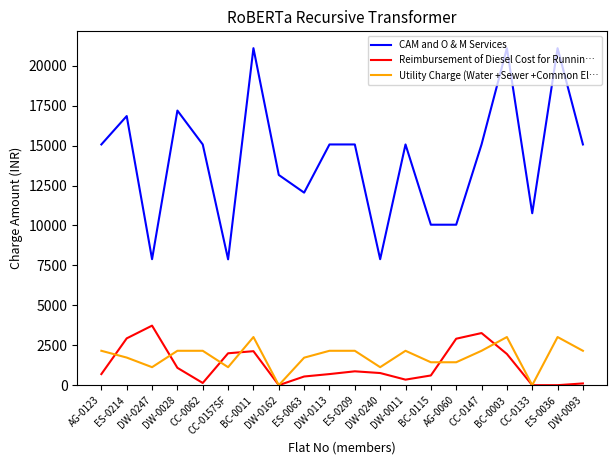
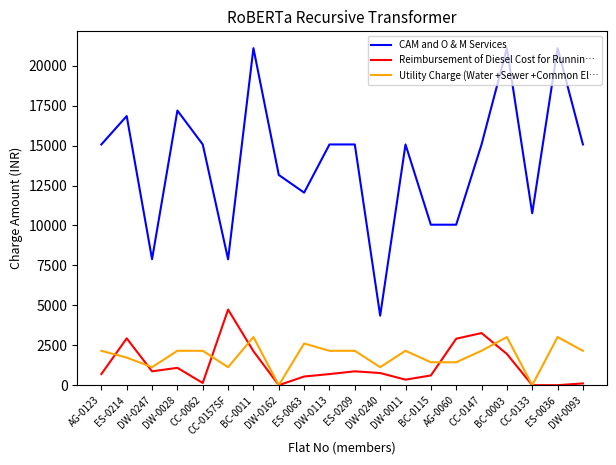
Reimbursement of Diesel Cost for Runnin…, DW-0247: 3700 -> 900
Reimbursement of Diesel Cost for Runnin…, CC-0157SF: 2000 -> 4700
Utility Charge (Water +Sewer +Common El…, ES-0063: 1700 -> 2600
CAM and O & M Services, DW-0240: 7900 -> 4400
